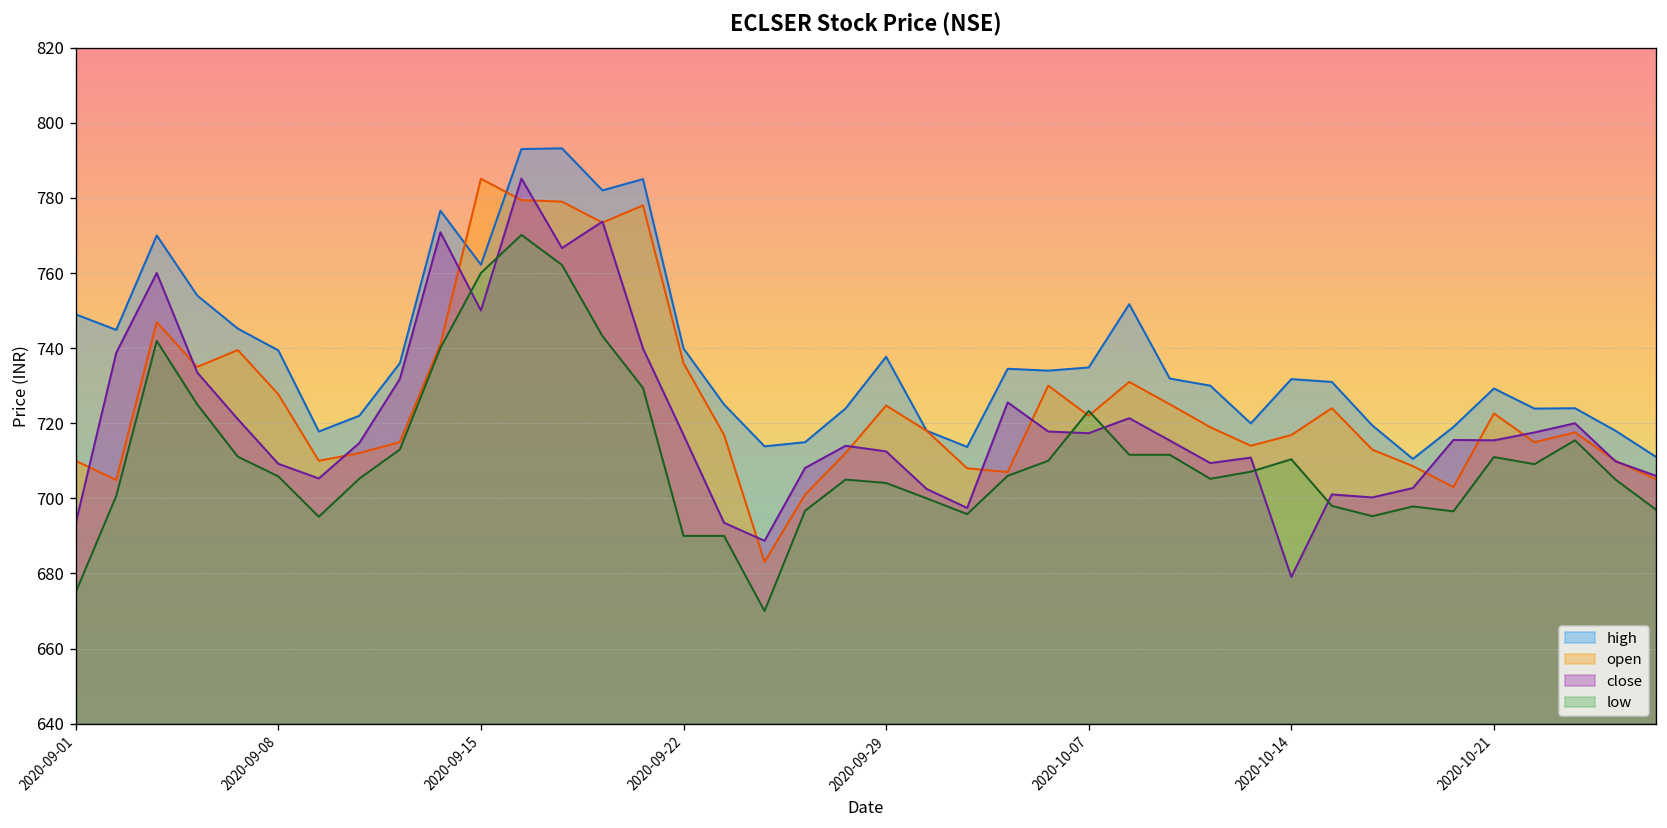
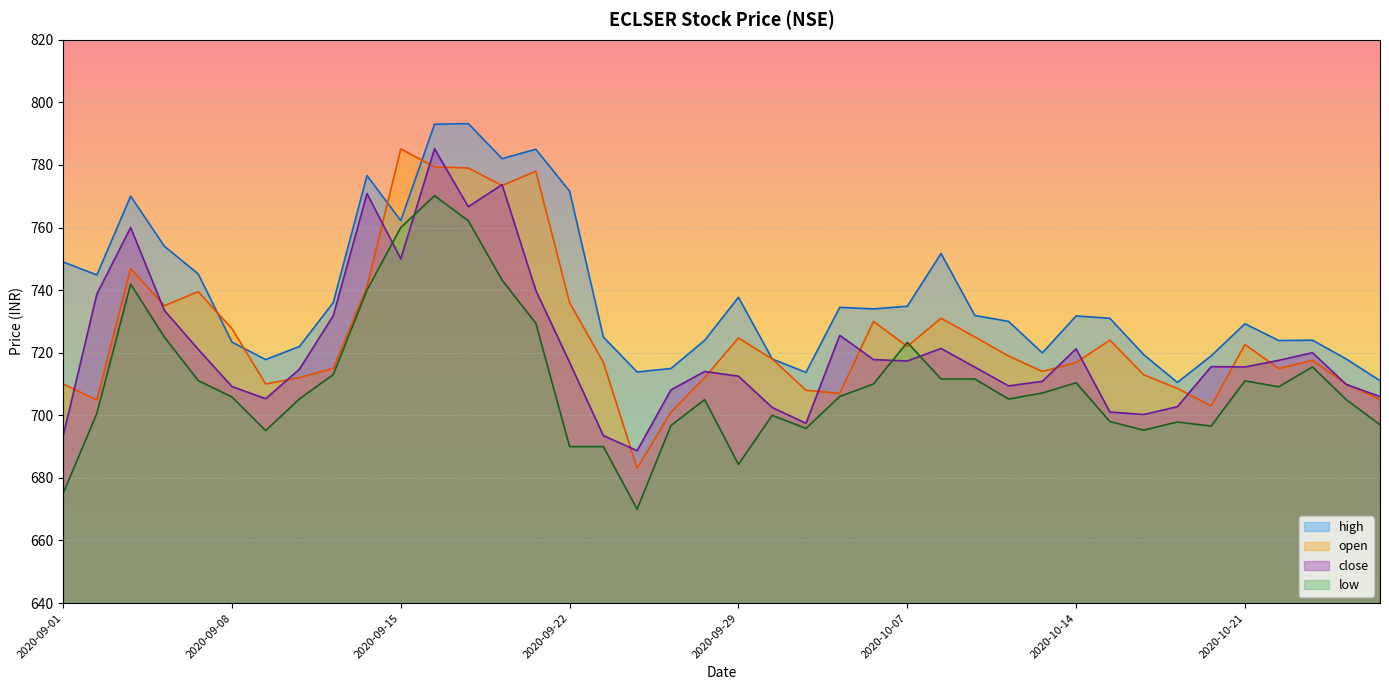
high, 2020-09-08: 739 -> 723
high, 2020-09-22: 740 -> 772
low, 2020-09-29: 704 -> 684
close, 2020-10-14: 679 -> 721
